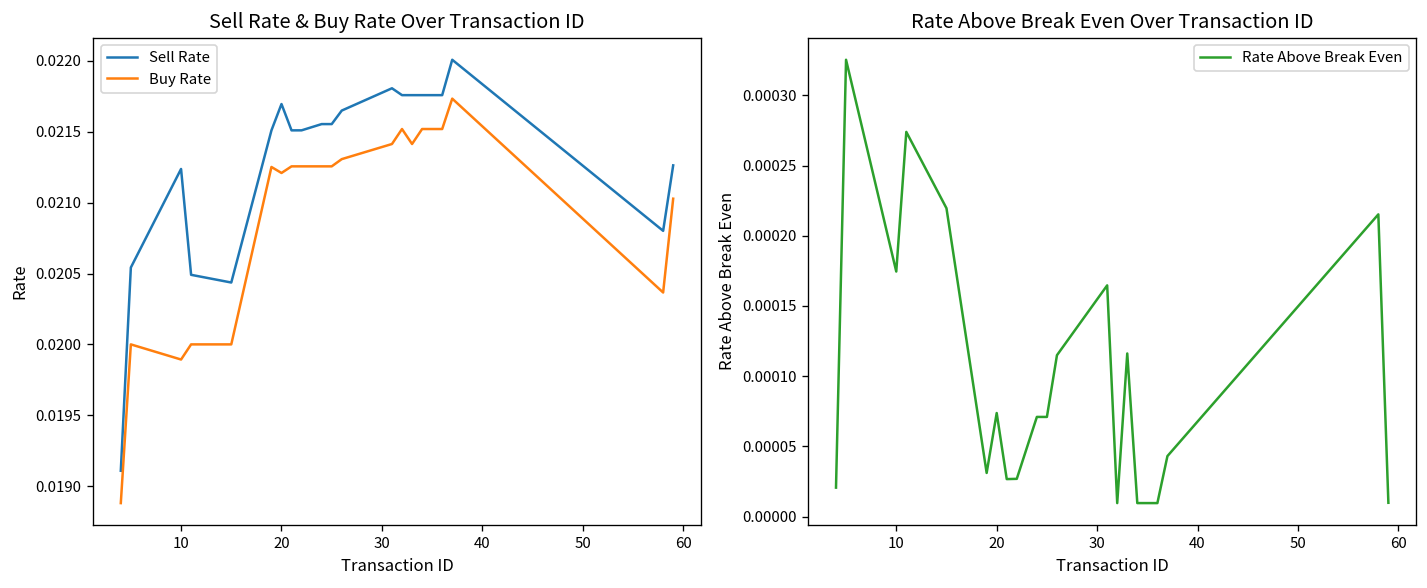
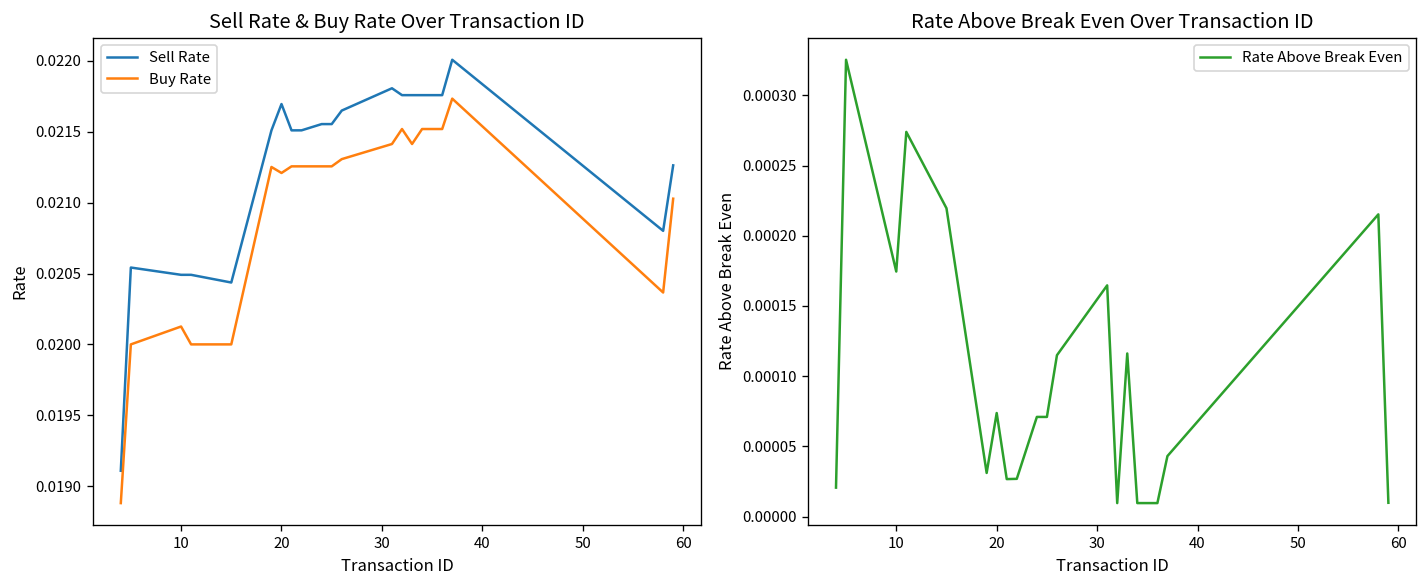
Sell Rate & Buy Rate Over Transaction ID, Sell Rate, 10: 0.02124 -> 0.02049
Sell Rate & Buy Rate Over Transaction ID, Buy Rate, 10: 0.01989 -> 0.02013
